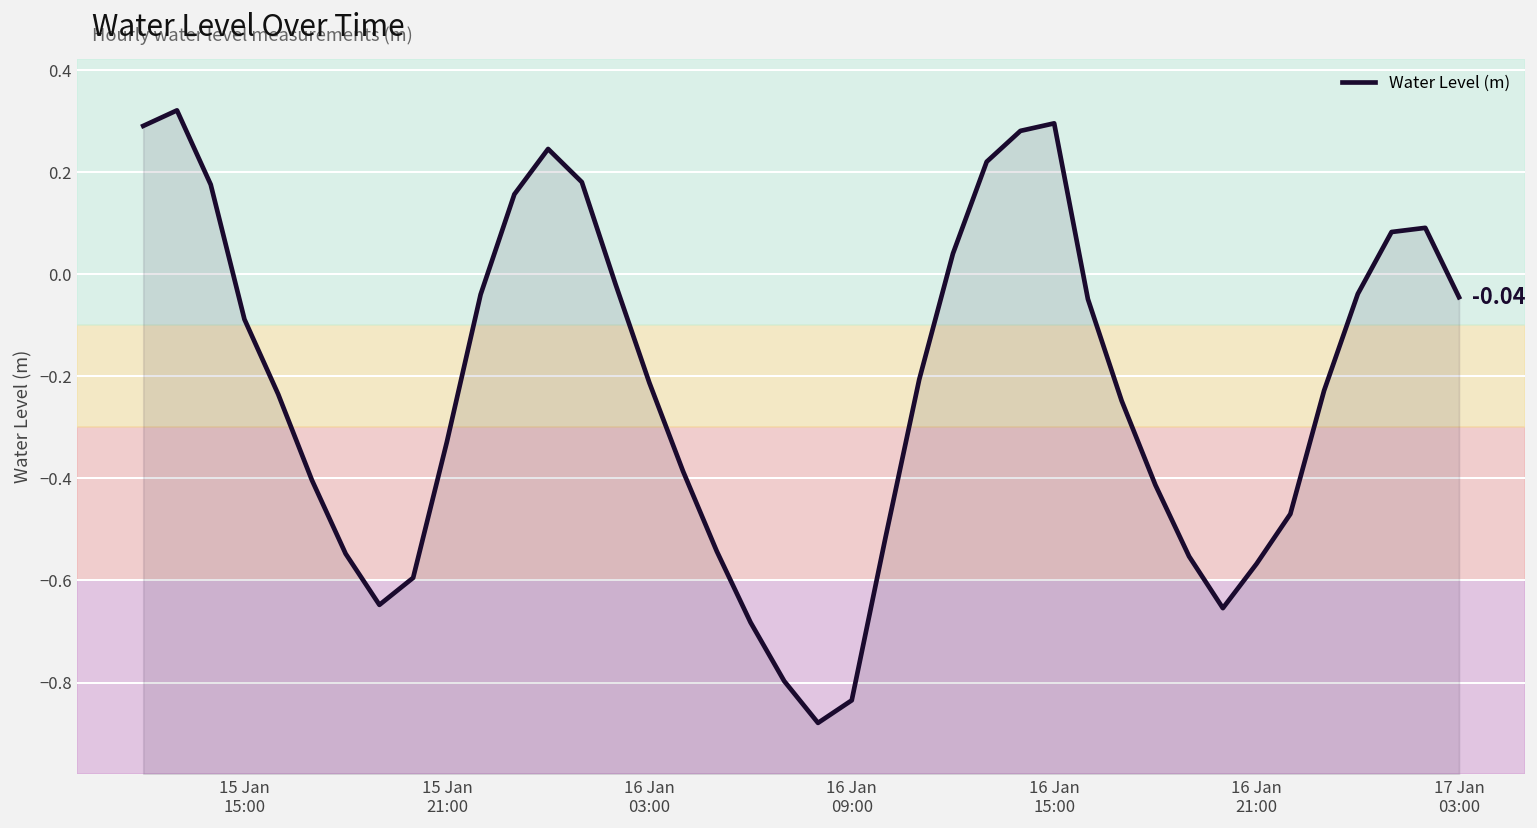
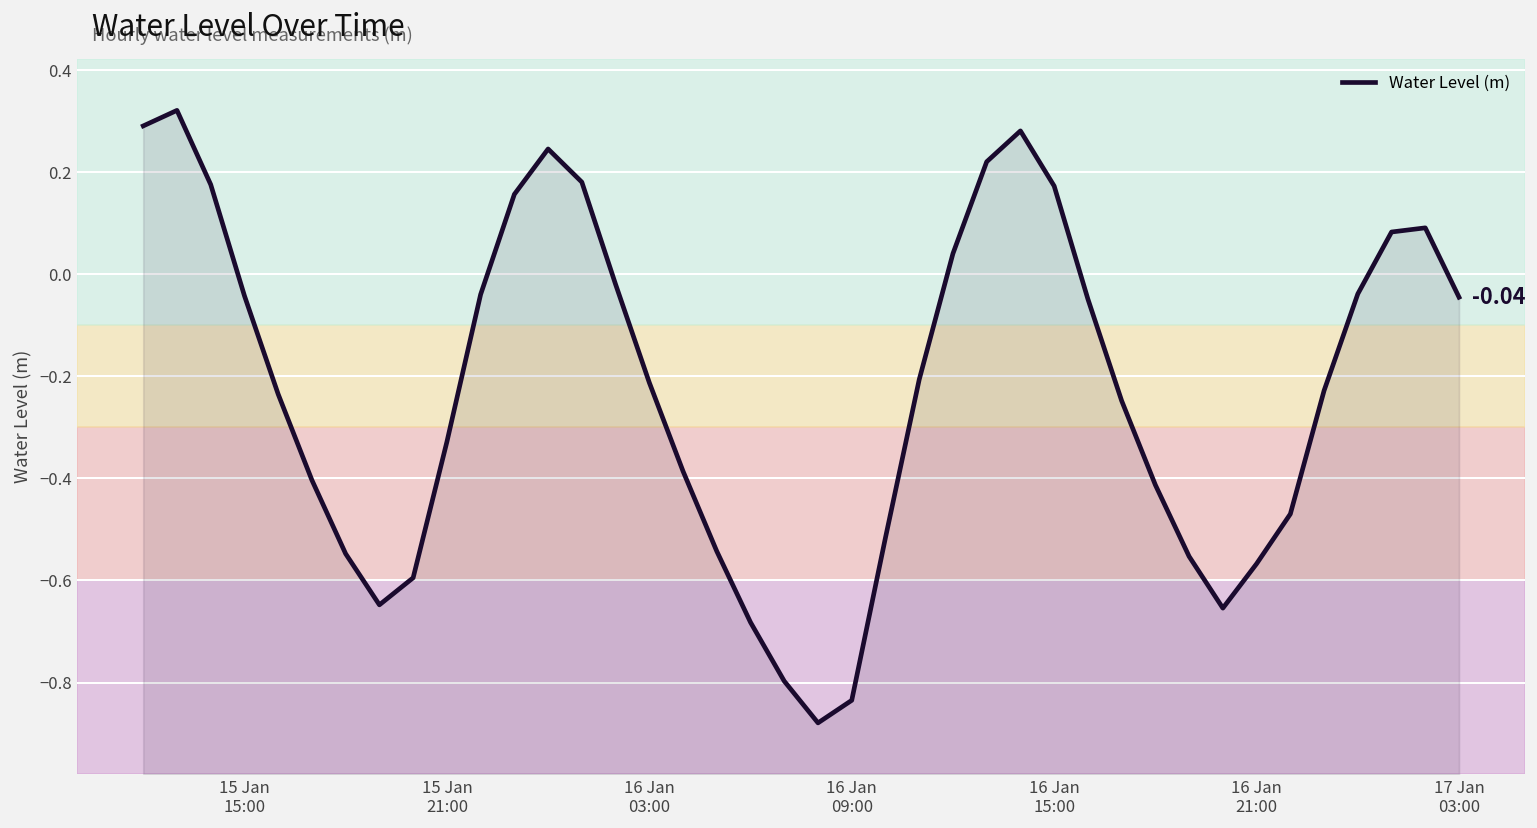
15 Jan 15:00: -0.09 -> -0.04
16 Jan 15:00: 0.30 -> 0.17
